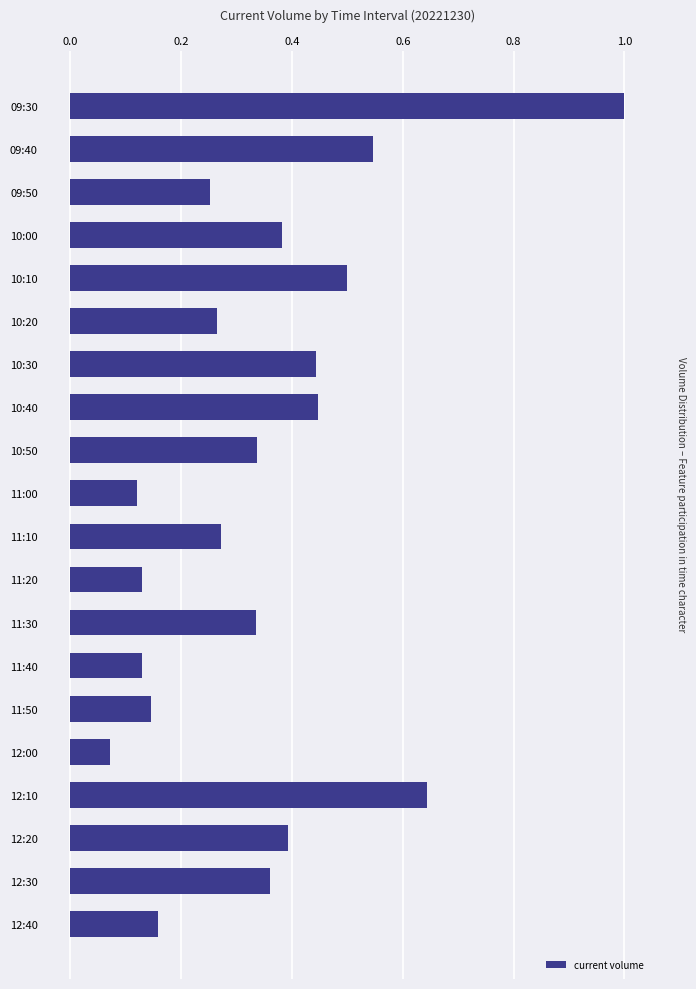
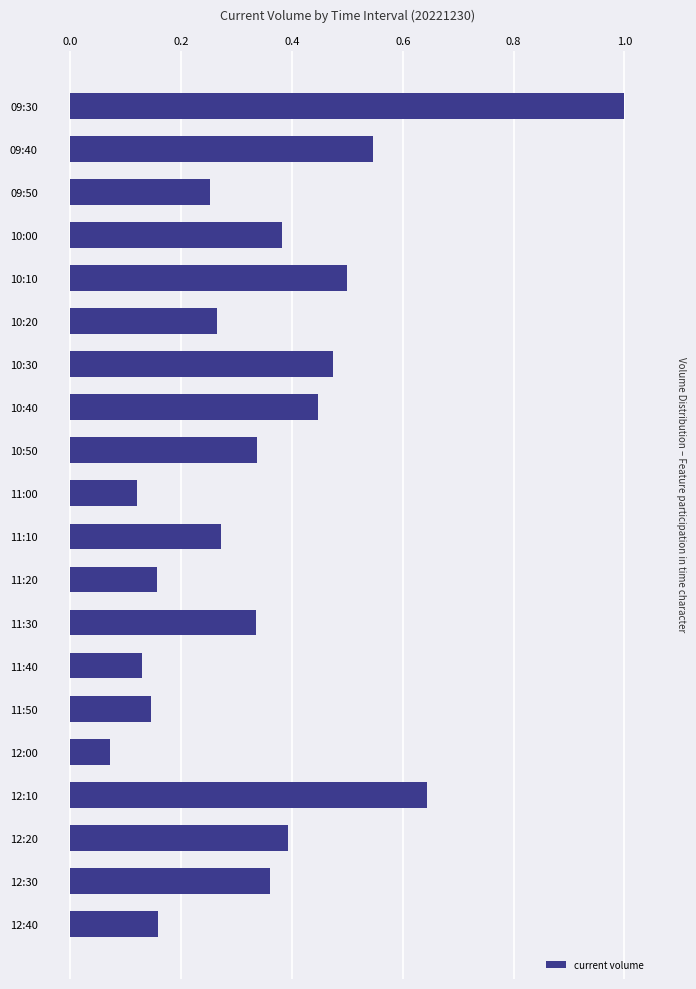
10:30: 0.44 -> 0.47
11:20: 0.13 -> 0.16
